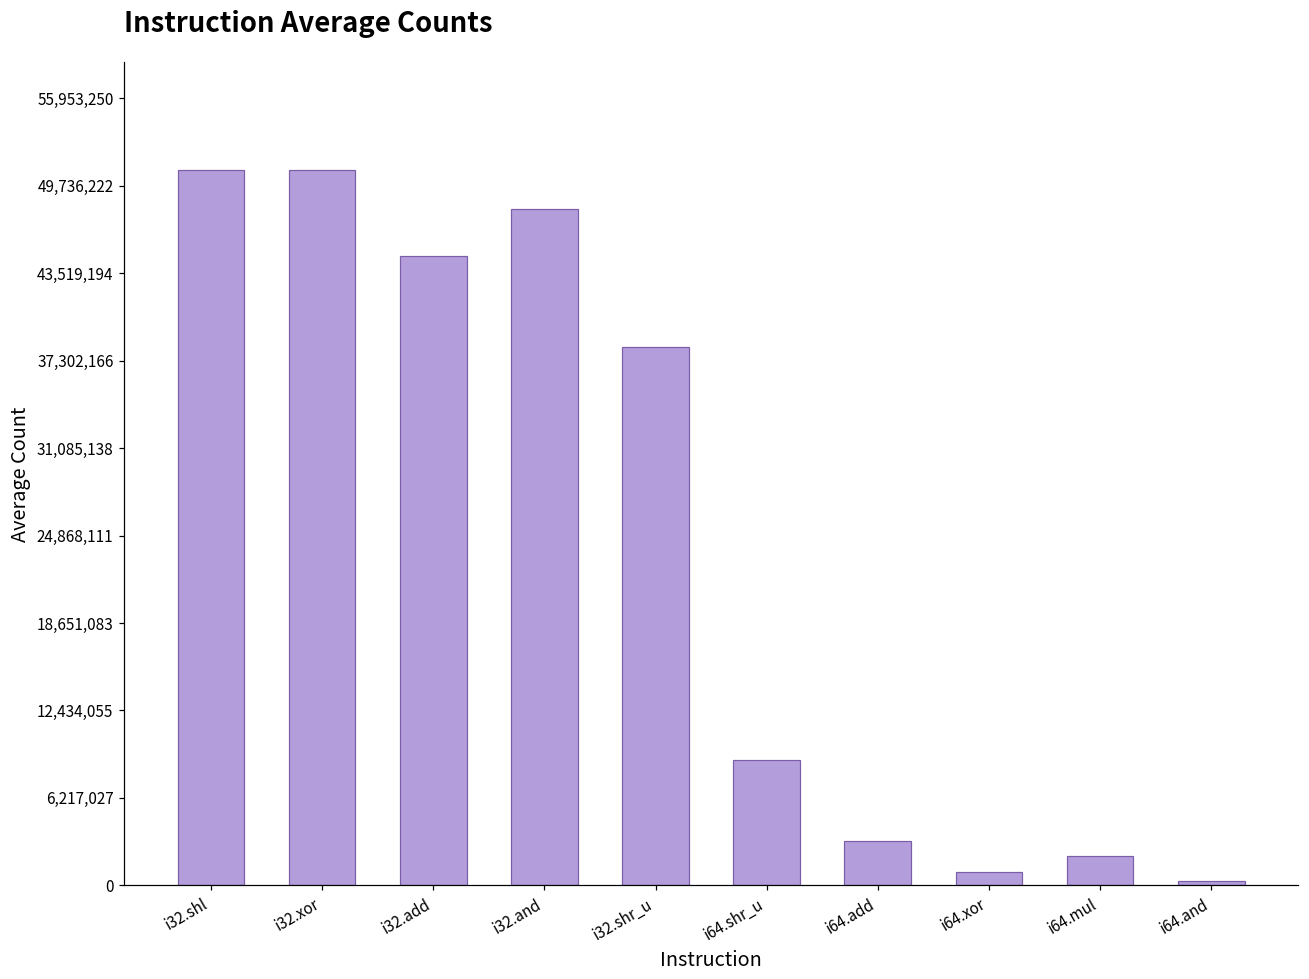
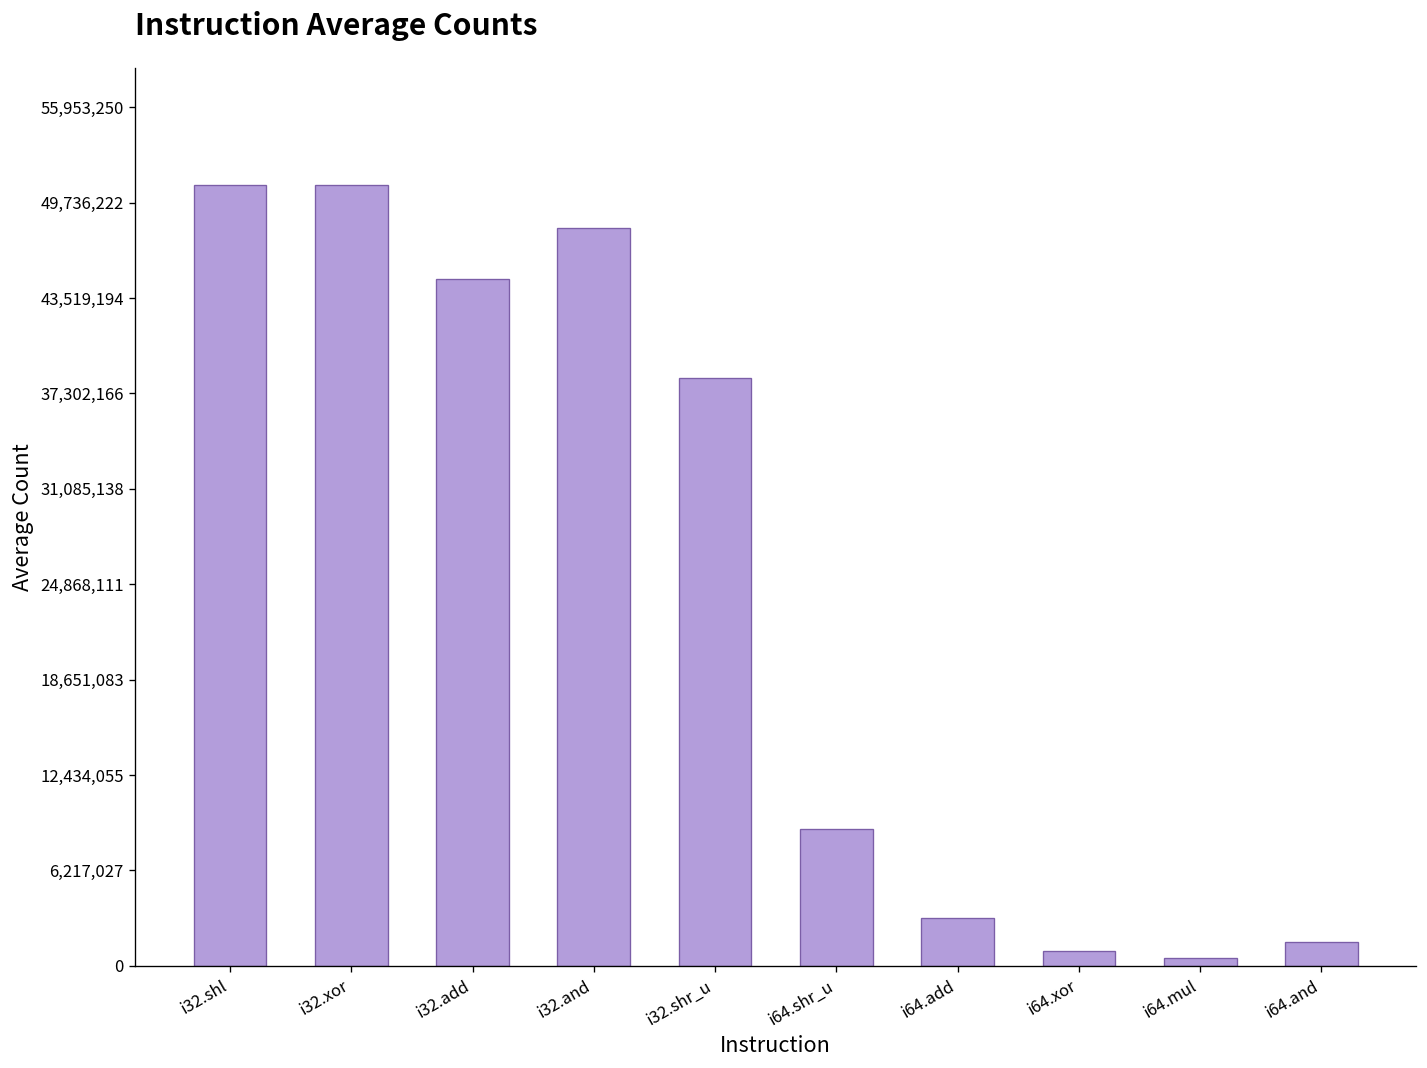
i64.mul: 2,100,000 -> 500,000
i64.and: 300,000 -> 1,600,000
